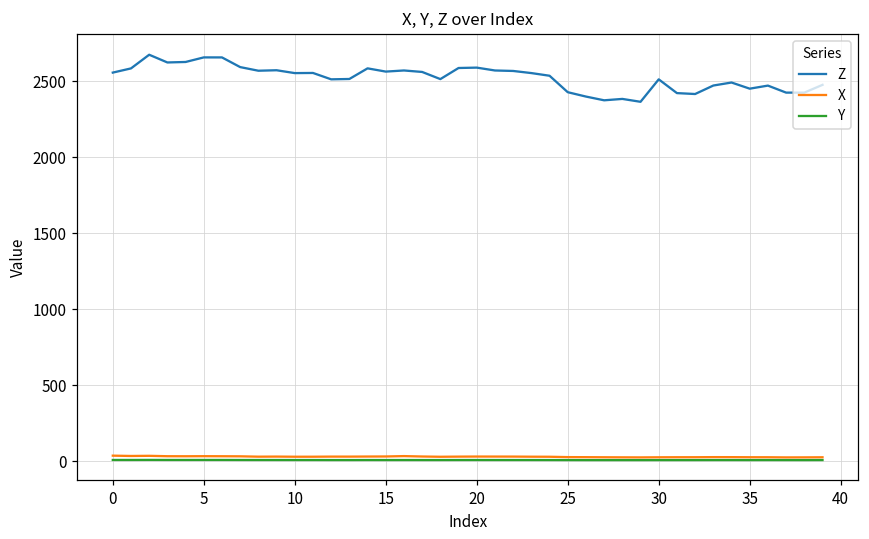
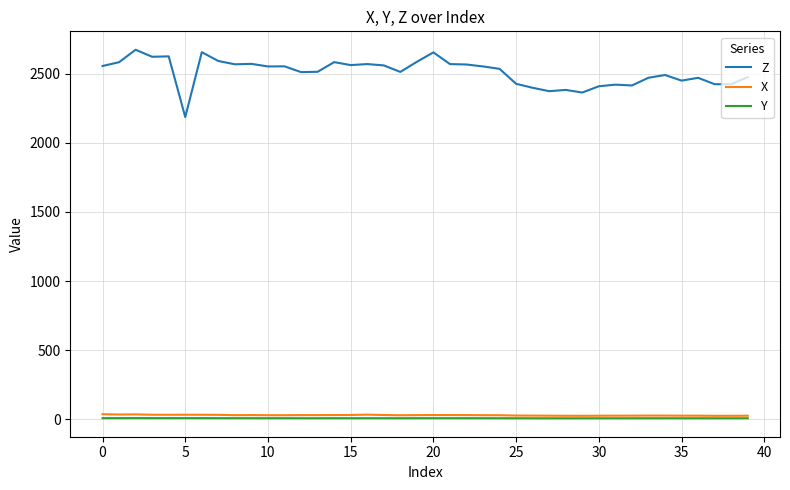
Z, 5: 2660 -> 2190
Z, 20: 2590 -> 2650
Z, 30: 2510 -> 2410
